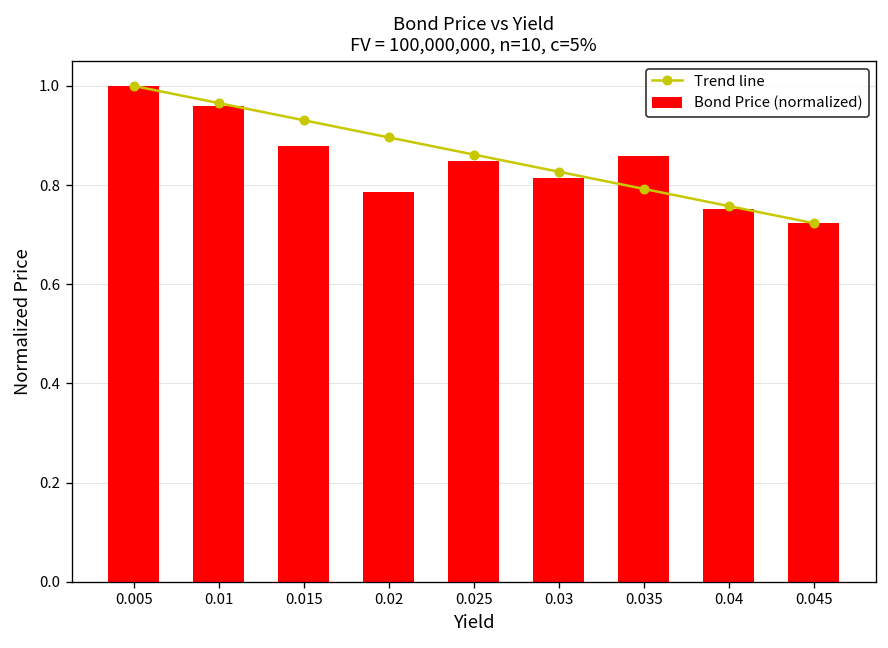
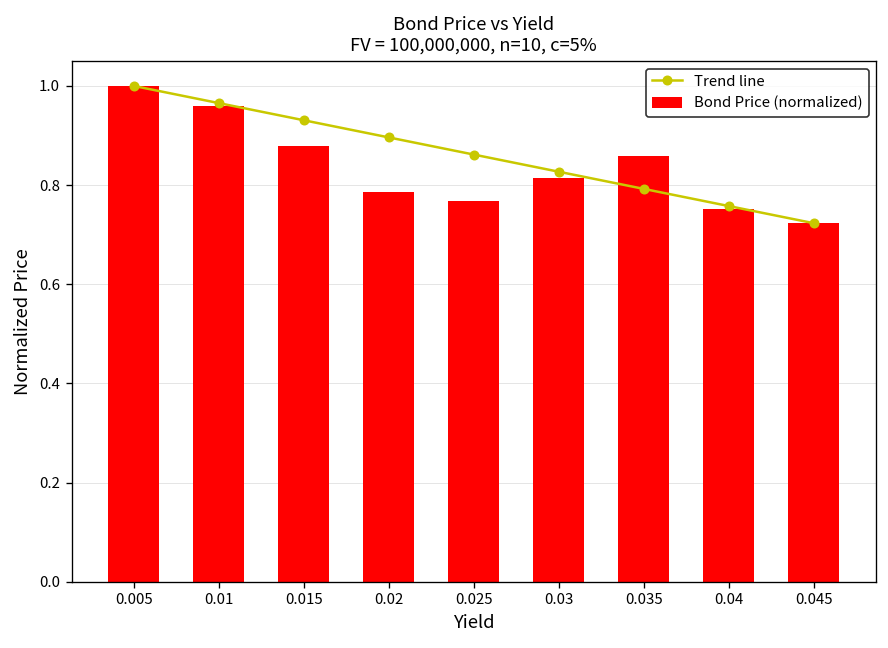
Bond Price (normalized), 0.025: 0.85 -> 0.77
